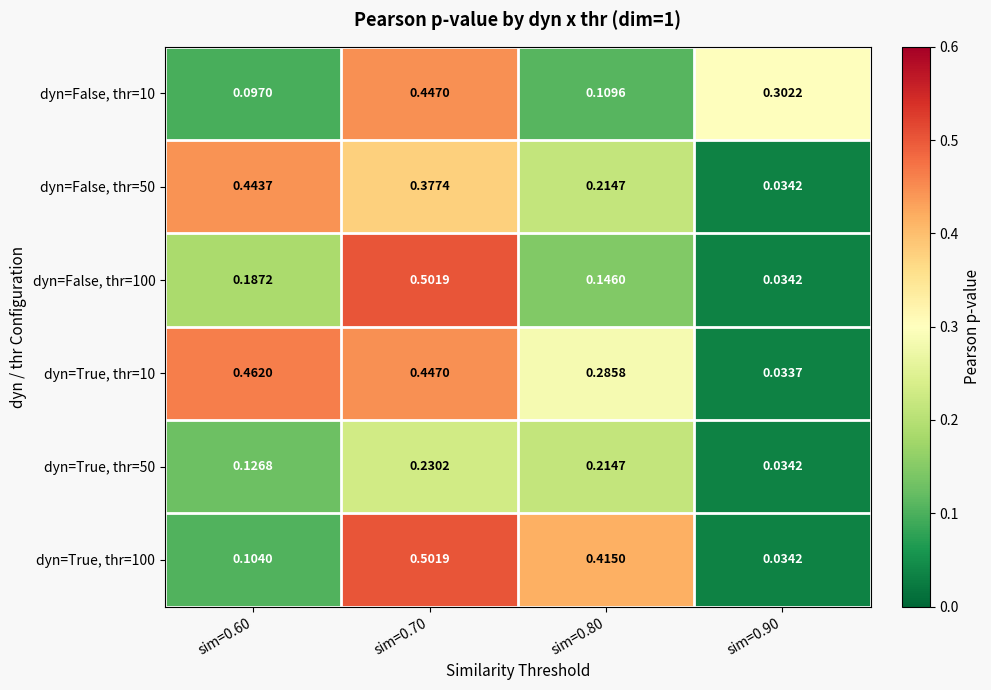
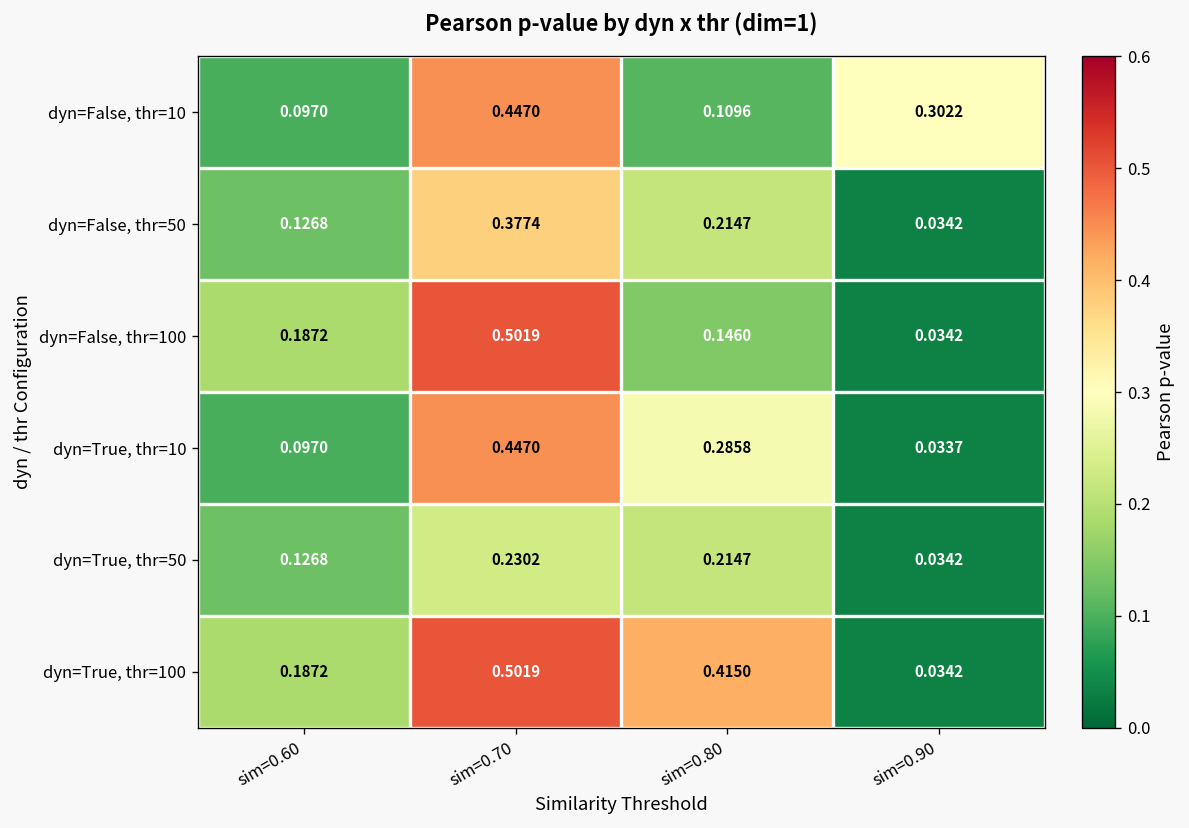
dyn=False, thr=50, sim=0.60: 0.4437 -> 0.1268
dyn=True, thr=10, sim=0.60: 0.4620 -> 0.0970
dyn=True, thr=100, sim=0.60: 0.1040 -> 0.1872
